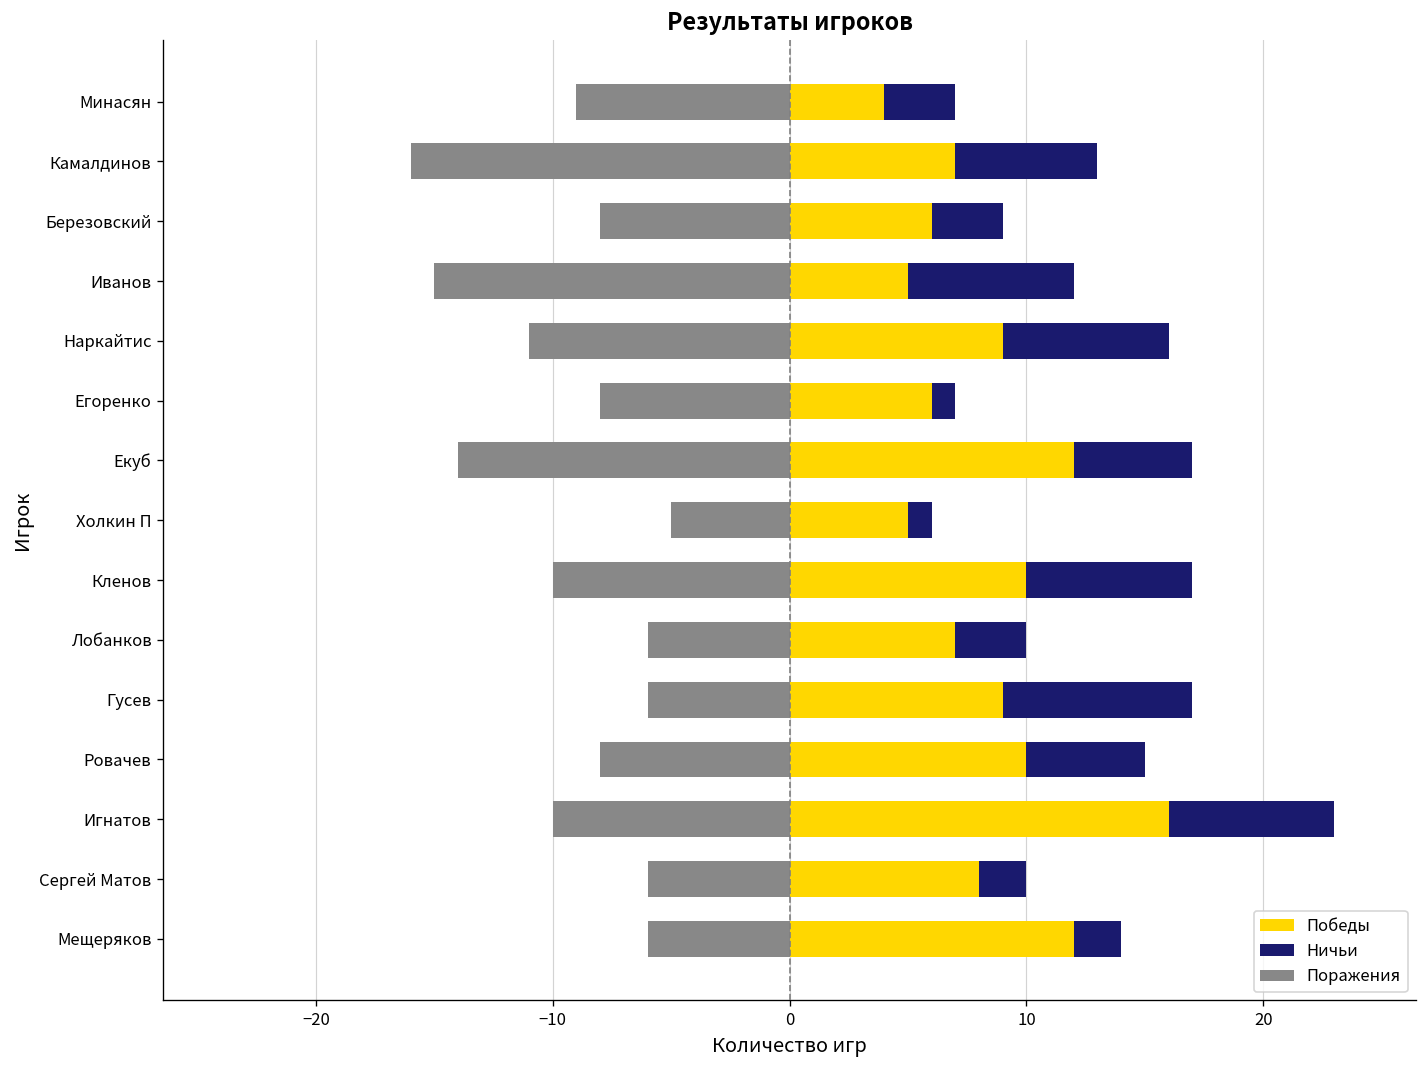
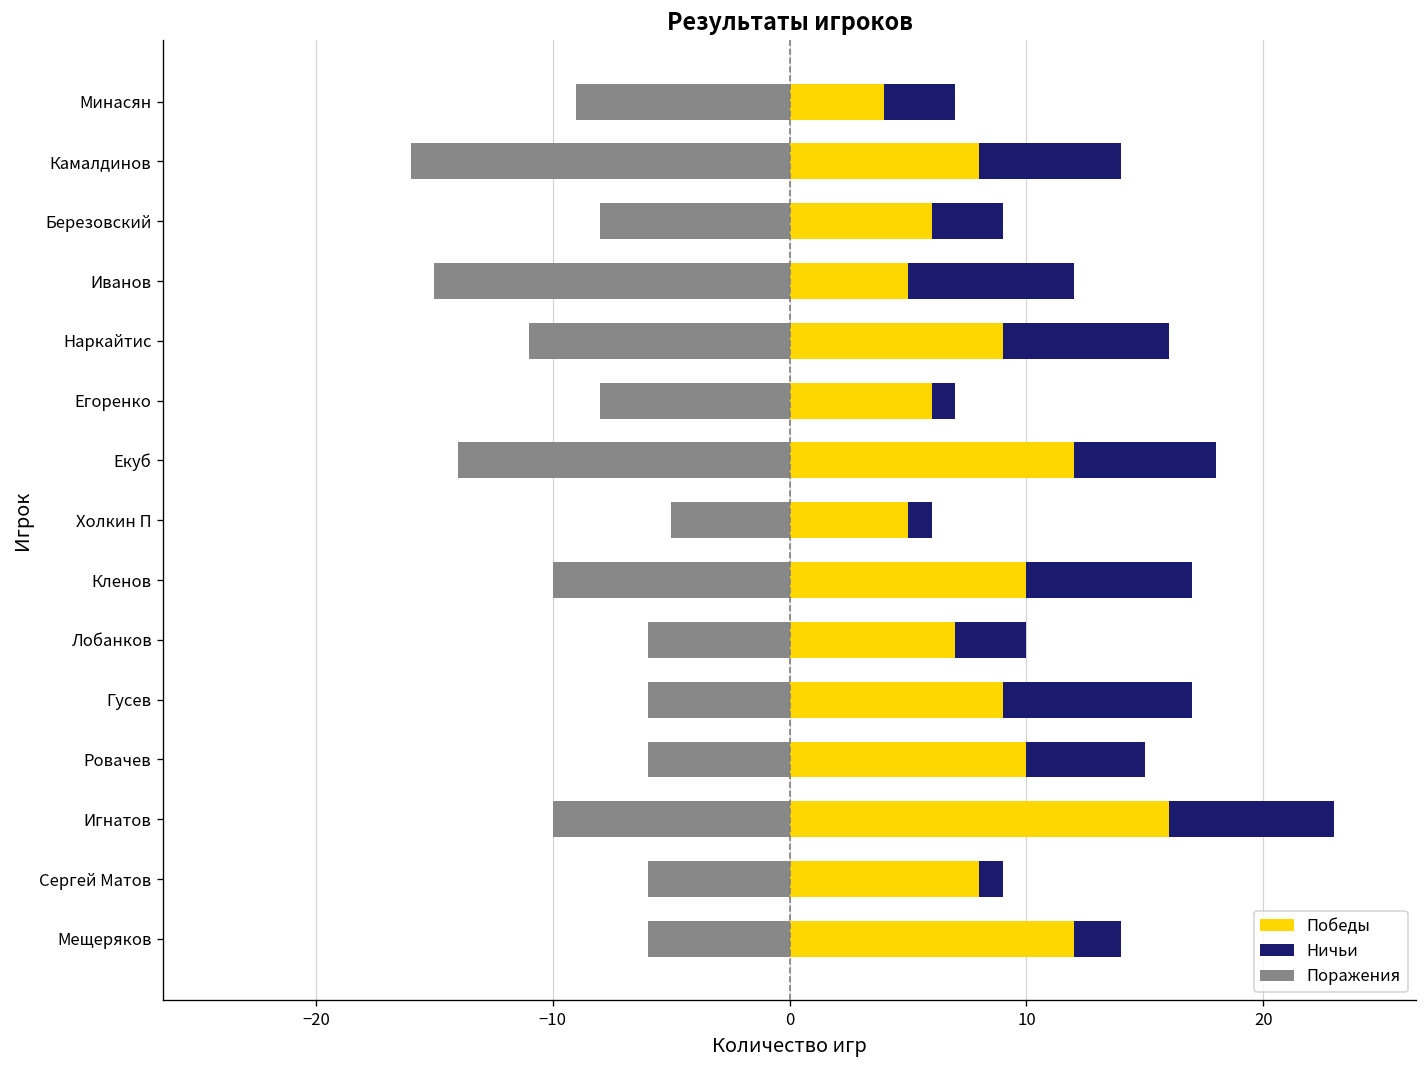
Победы, Камалдинов: 7 -> 8
Ничьи, Екуб: 5 -> 6
Поражения, Ровачев: -8.0 -> -6.0
Ничьи, Сергей Матов: 2 -> 1
